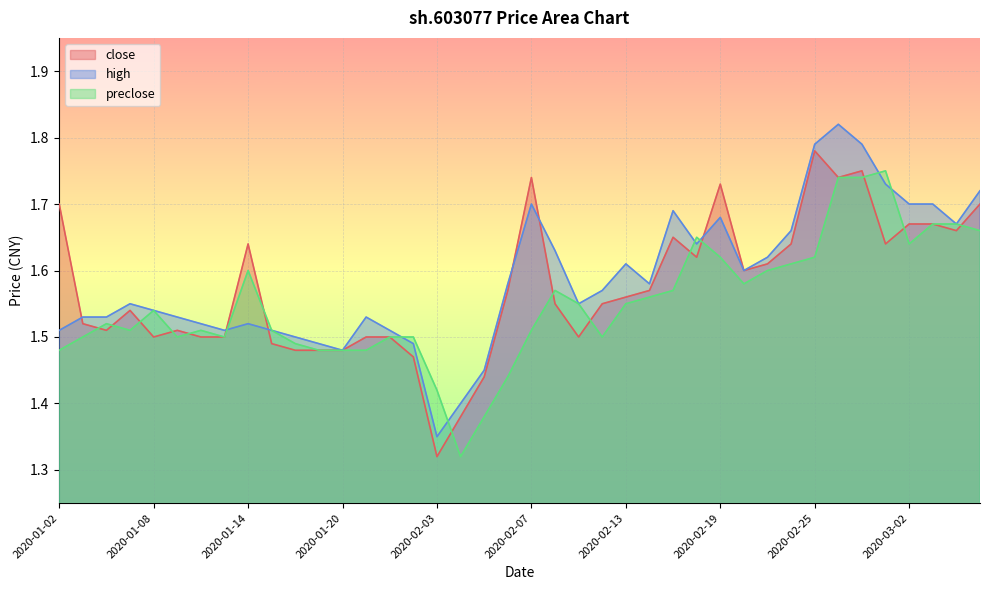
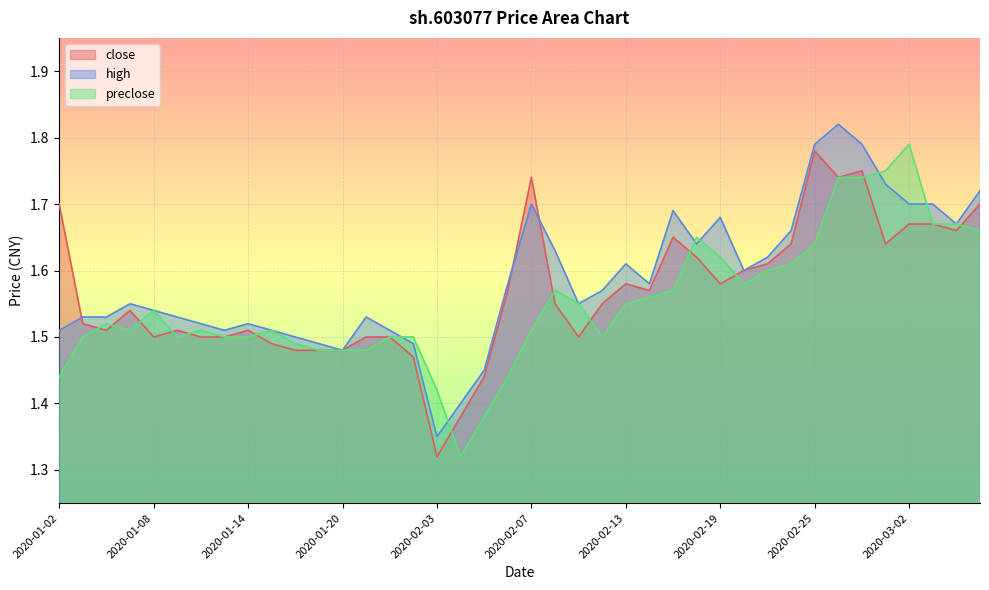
preclose, 2020-01-02: 1.48 -> 1.44
close, 2020-01-14: 1.64 -> 1.51
preclose, 2020-01-14: 1.6 -> 1.5
close, 2020-02-13: 1.56 -> 1.58
close, 2020-02-19: 1.73 -> 1.58
preclose, 2020-02-25: 1.62 -> 1.64
preclose, 2020-03-02: 1.64 -> 1.79
